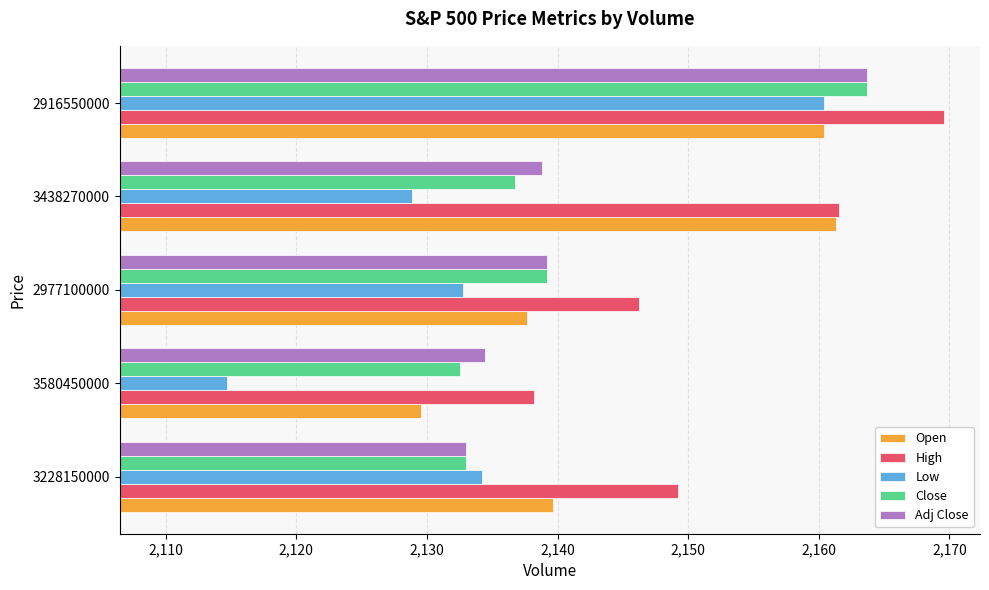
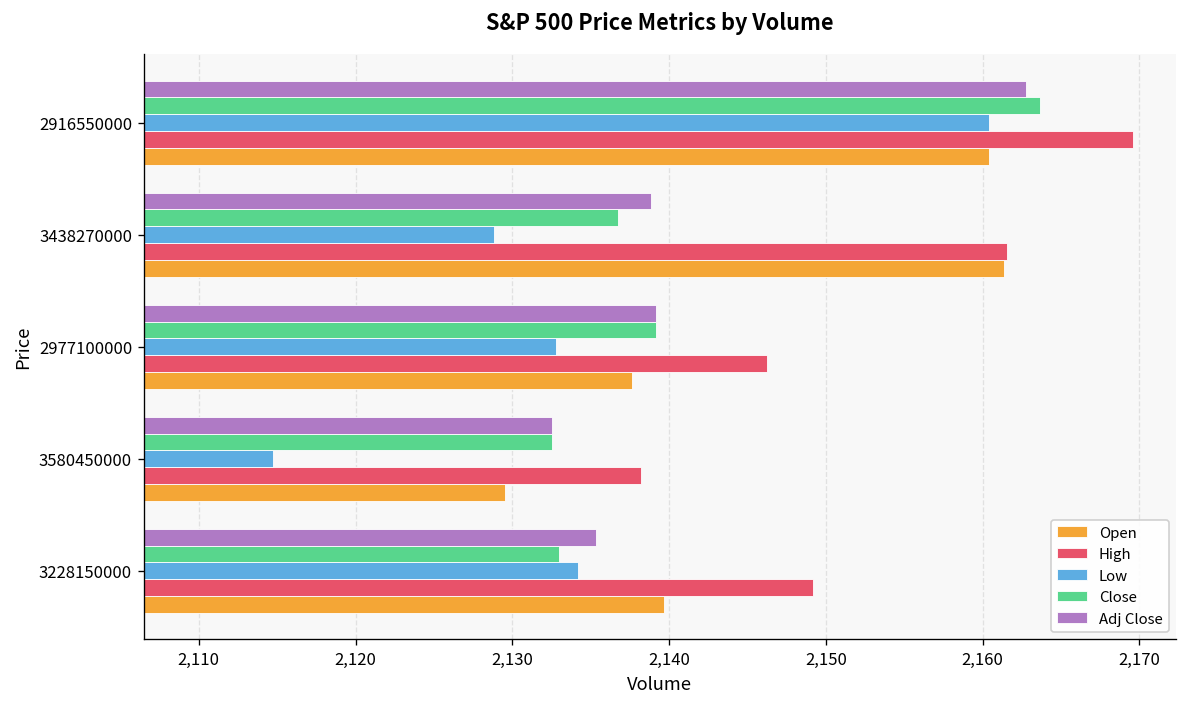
Adj Close, 2916550000: 2,163.7 -> 2,162.8
Adj Close, 3580450000: 2,134.5 -> 2,132.6
Adj Close, 3228150000: 2,133.0 -> 2,135.3
